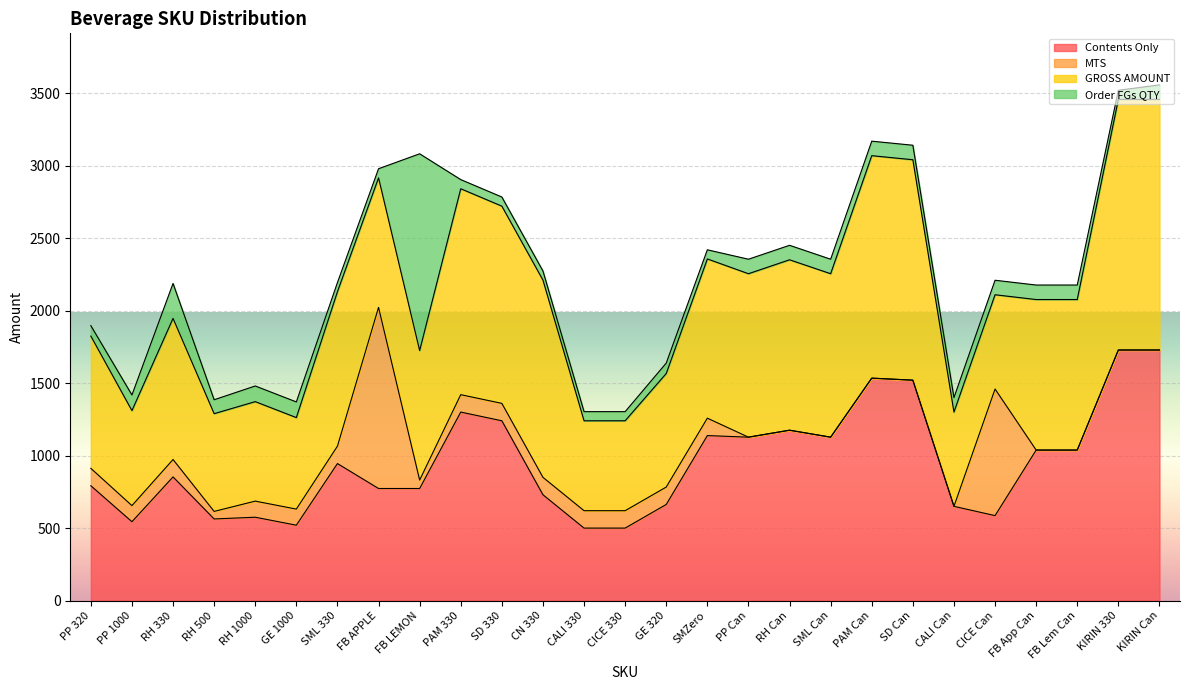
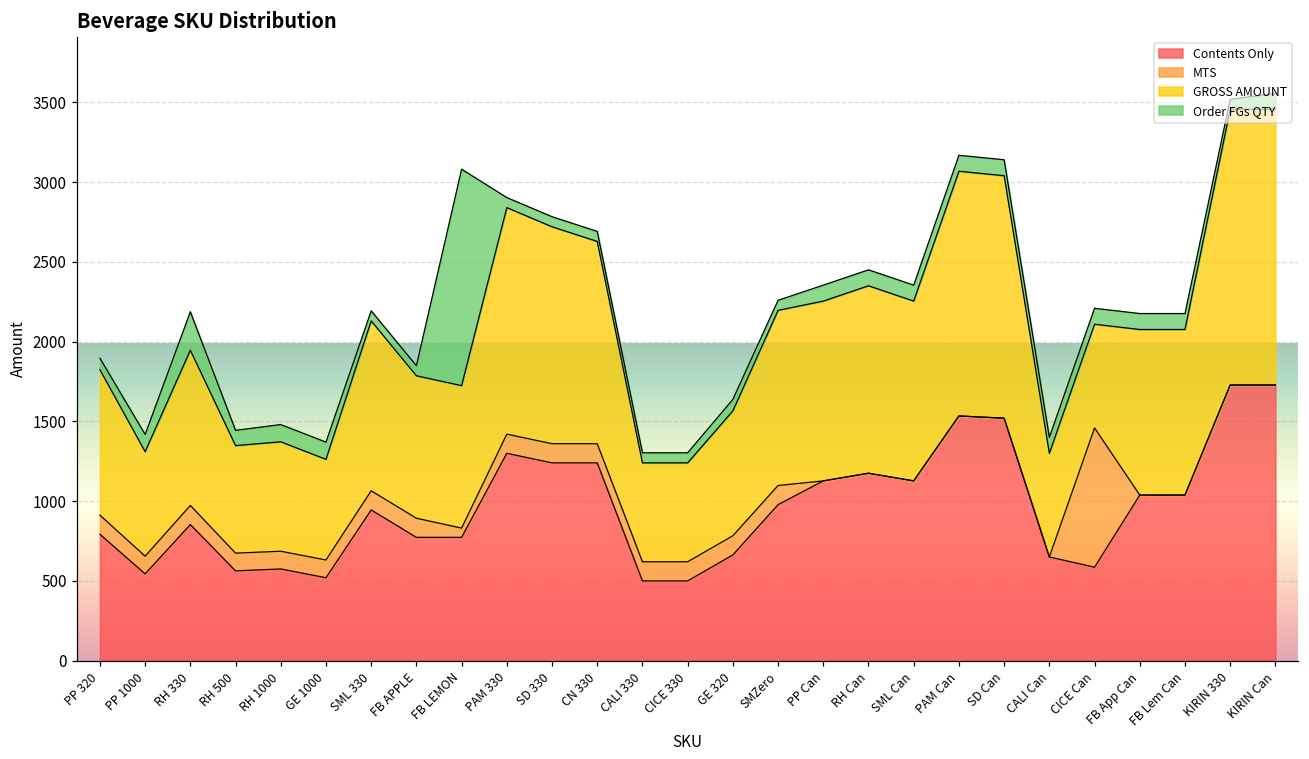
MTS, RH 500: 50 -> 110
MTS, FB APPLE: 1250 -> 120
Contents Only, CN 330: 730 -> 1240
GROSS AMOUNT, CN 330: 1360 -> 1270
Contents Only, SMZero: 1140 -> 980
